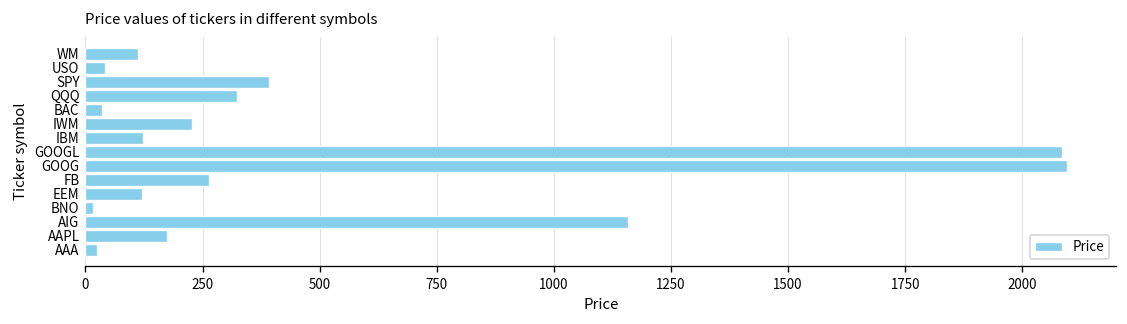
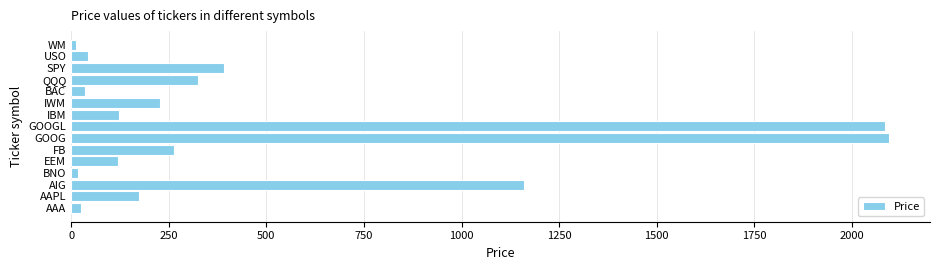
WM: 110 -> 10
